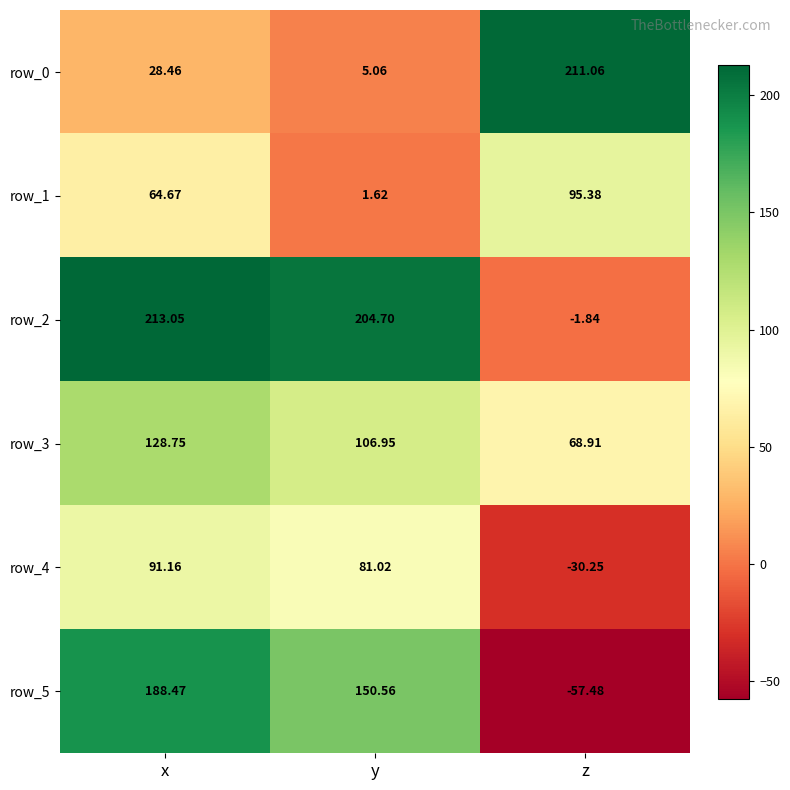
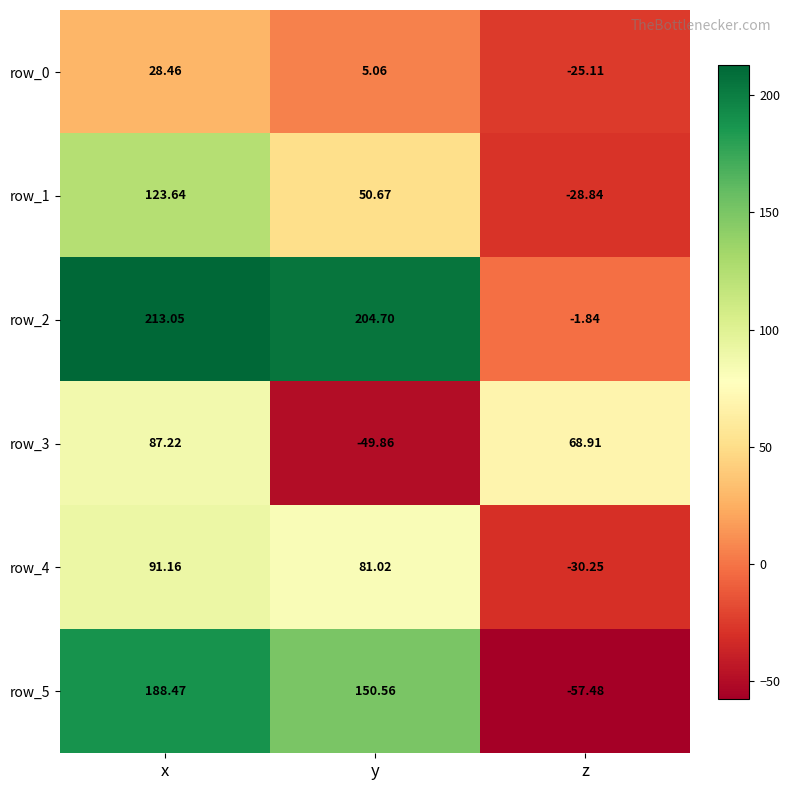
row_0, z: 211.06 -> -25.11
row_1, x: 64.67 -> 123.64
row_1, y: 1.62 -> 50.67
row_1, z: 95.38 -> -28.84
row_3, x: 128.75 -> 87.22
row_3, y: 106.95 -> -49.86
